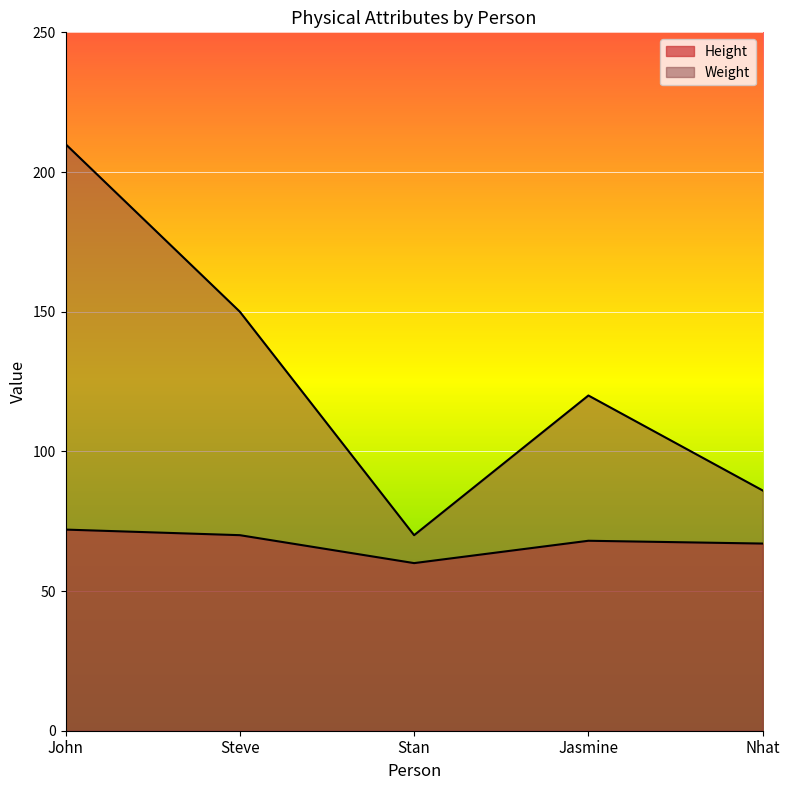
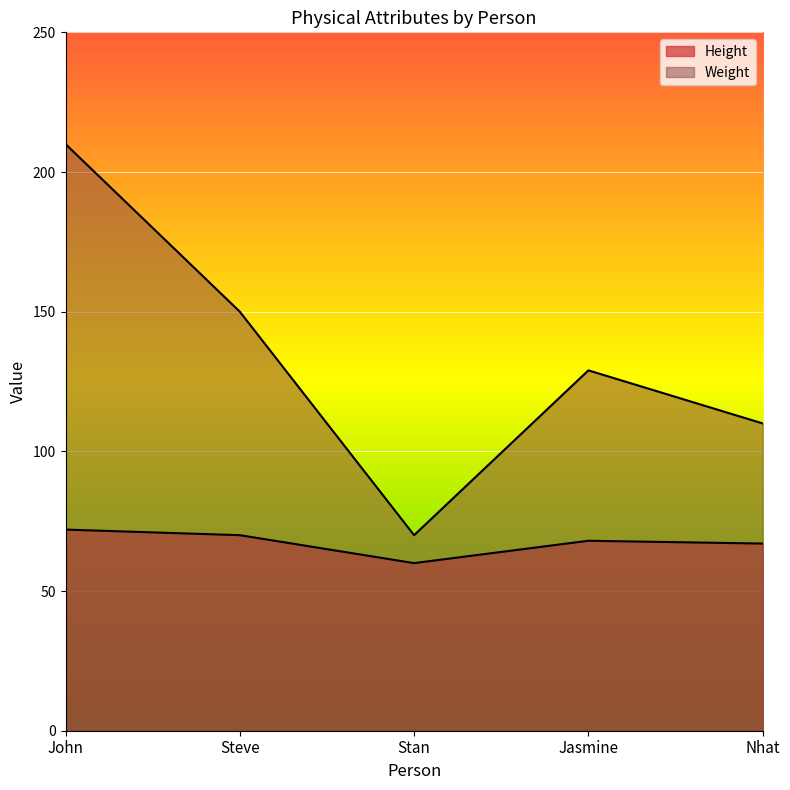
Weight, Jasmine: 120 -> 129
Weight, Nhat: 86 -> 110
